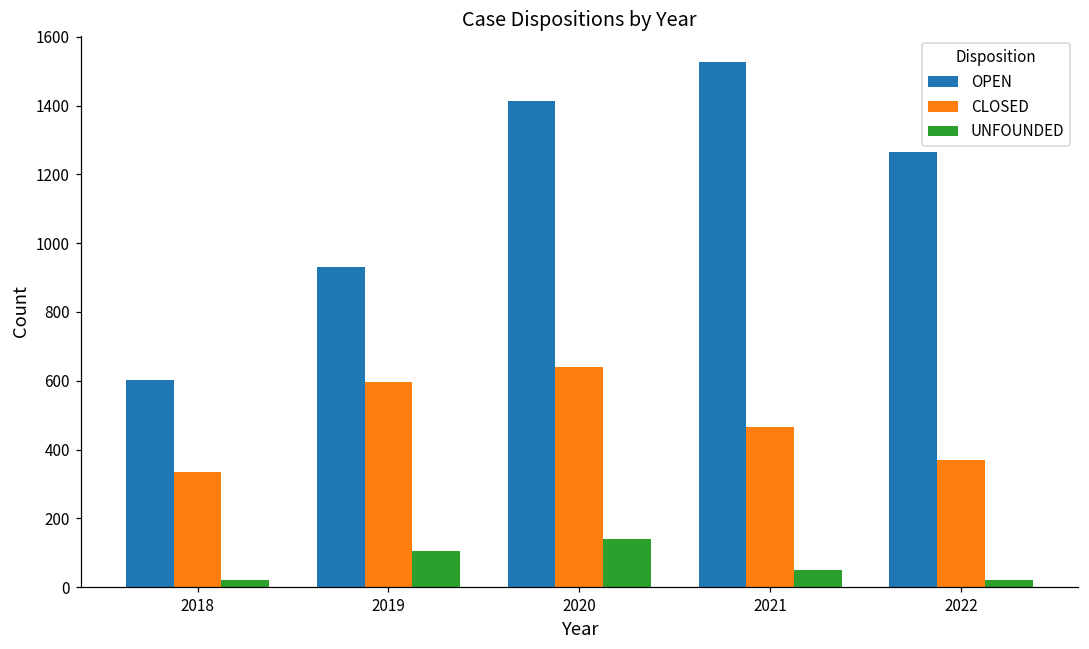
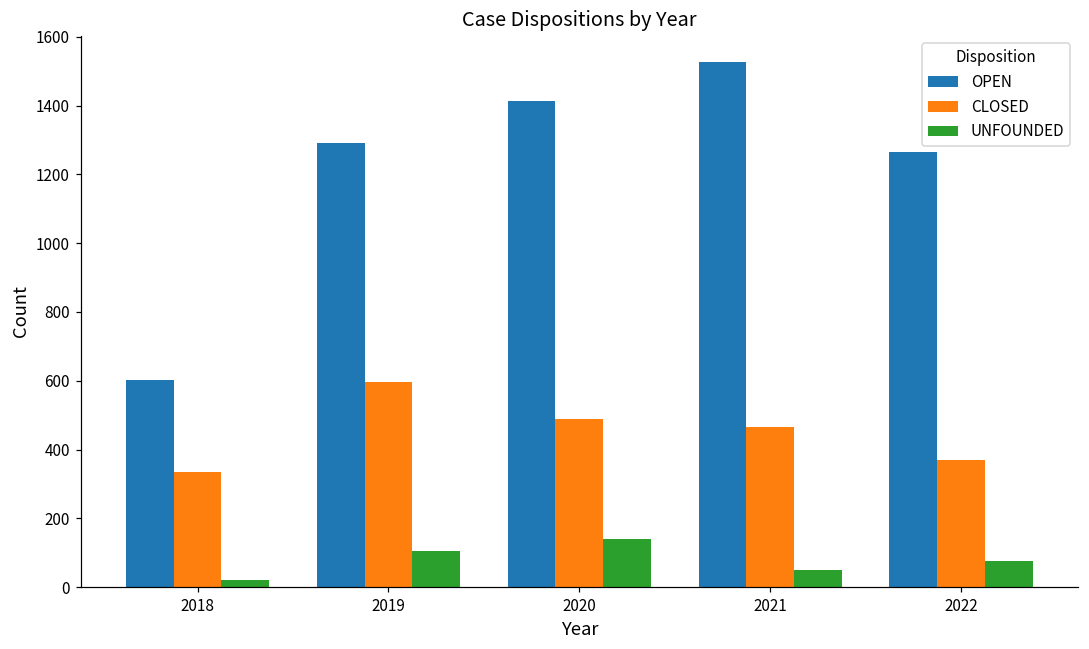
OPEN, 2019: 930 -> 1290
CLOSED, 2020: 640 -> 490
UNFOUNDED, 2022: 20 -> 80
